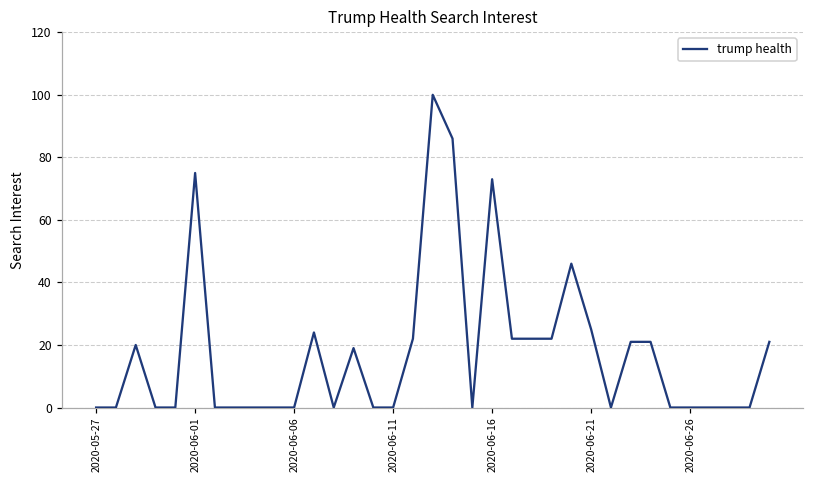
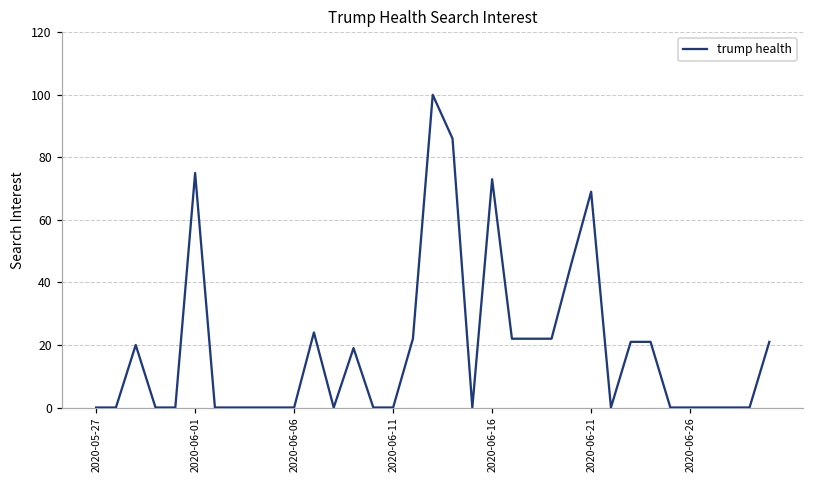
2020-06-21: 25 -> 69
